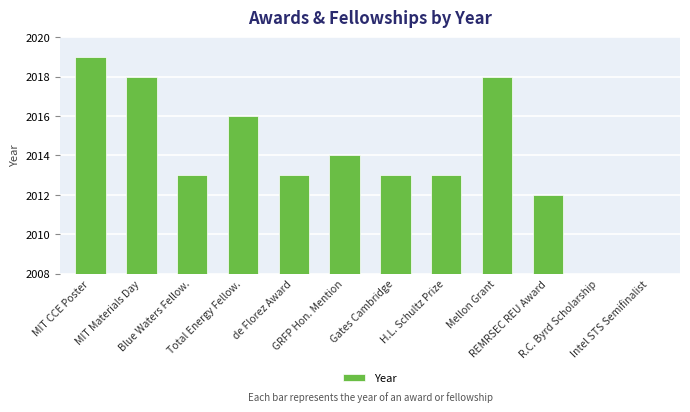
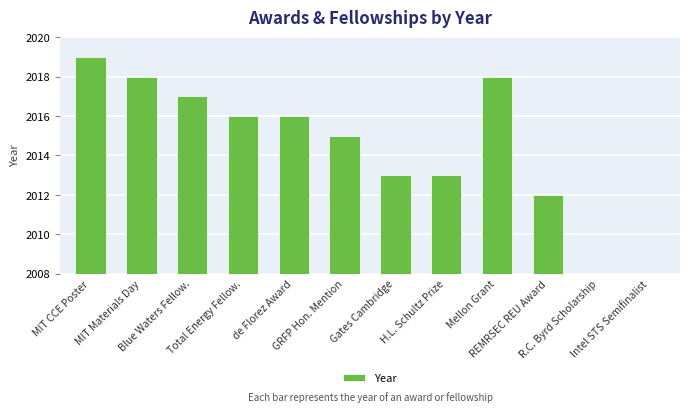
Blue Waters Fellow.: 2013 -> 2017
de Florez Award: 2013 -> 2016
GRFP Hon. Mention: 2014 -> 2015
